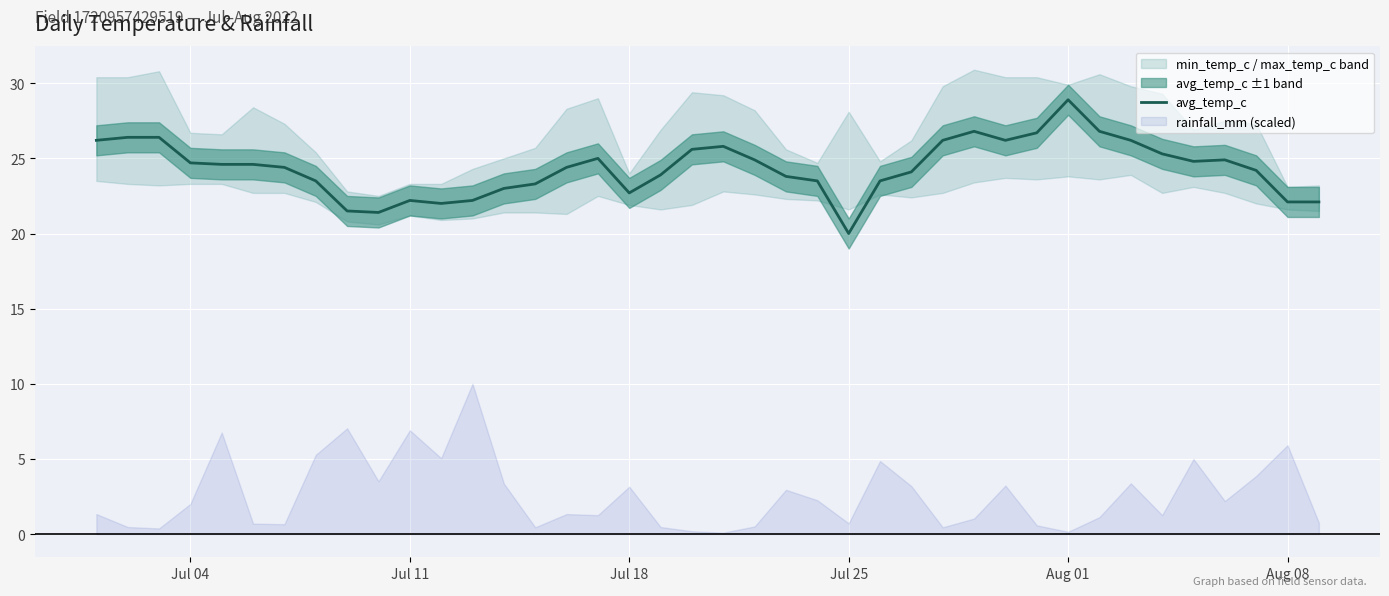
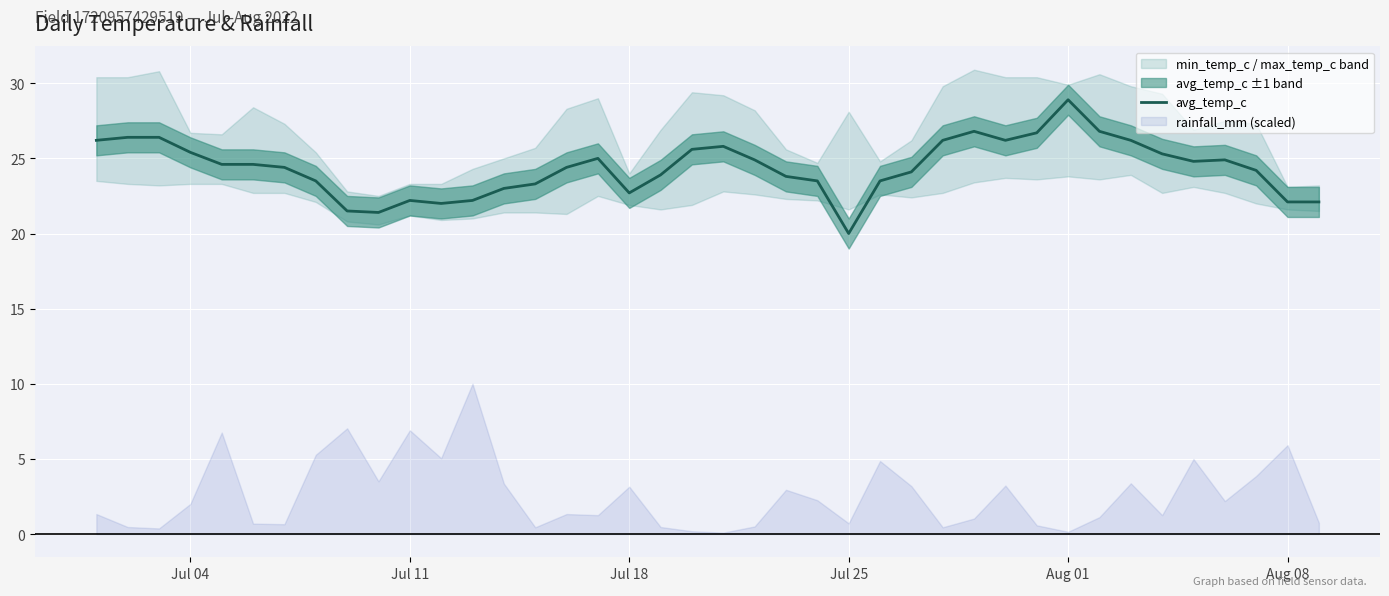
avg_temp_c, Jul 04: 24.7 -> 25.4
